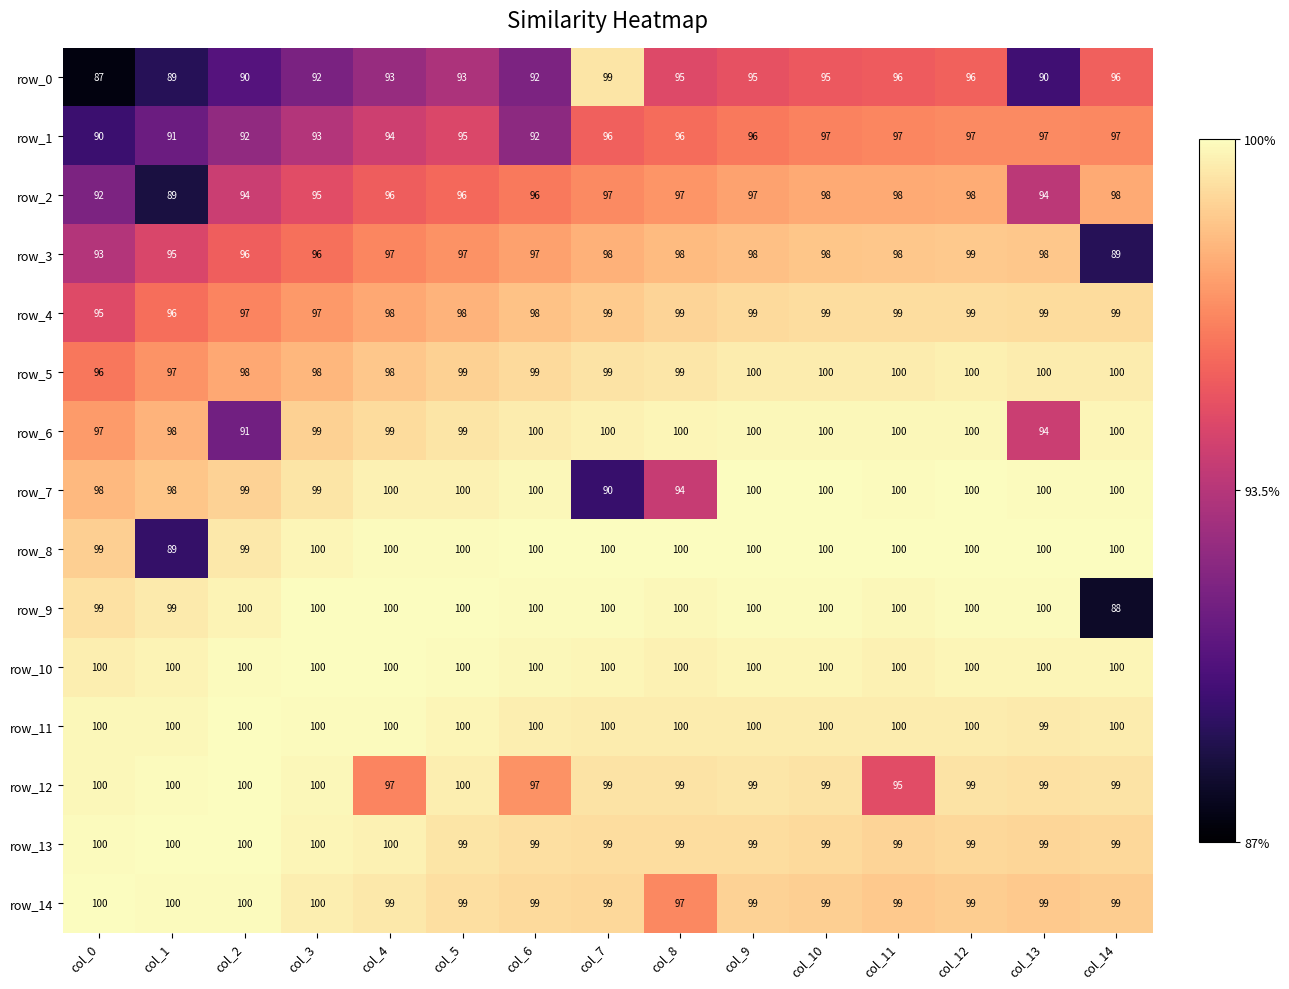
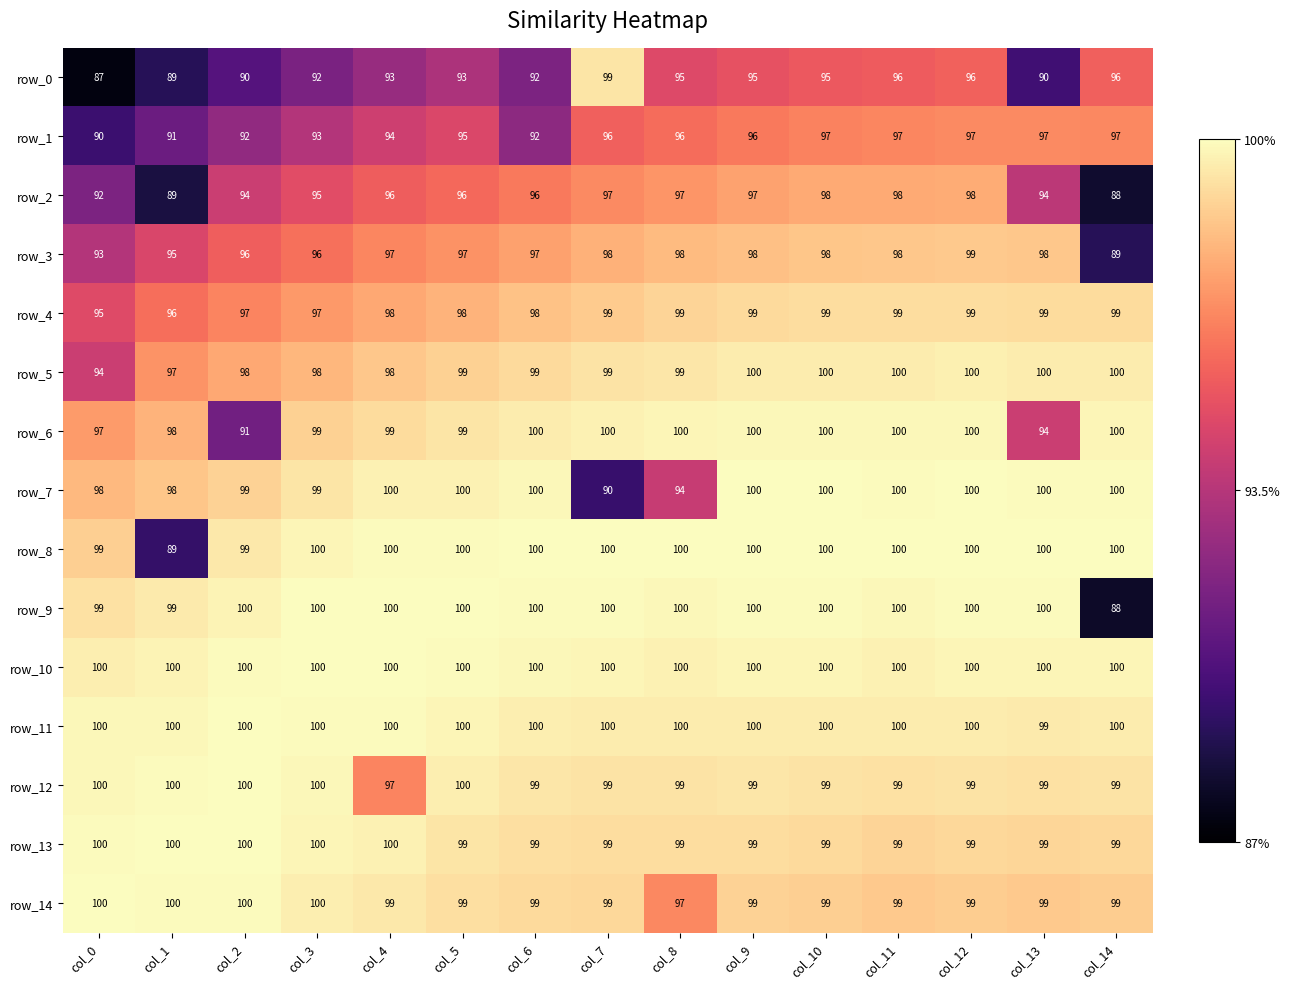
row_2, col_14: 98 -> 88
row_5, col_0: 96 -> 94
row_12, col_6: 97 -> 99
row_12, col_11: 95 -> 99
